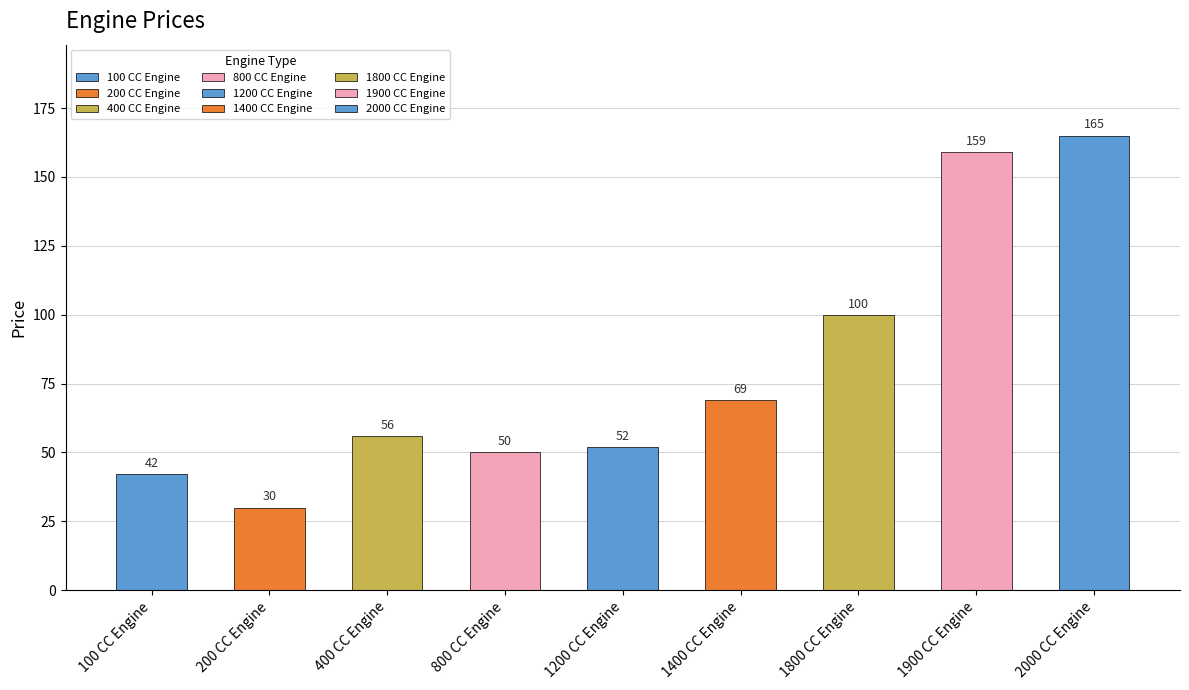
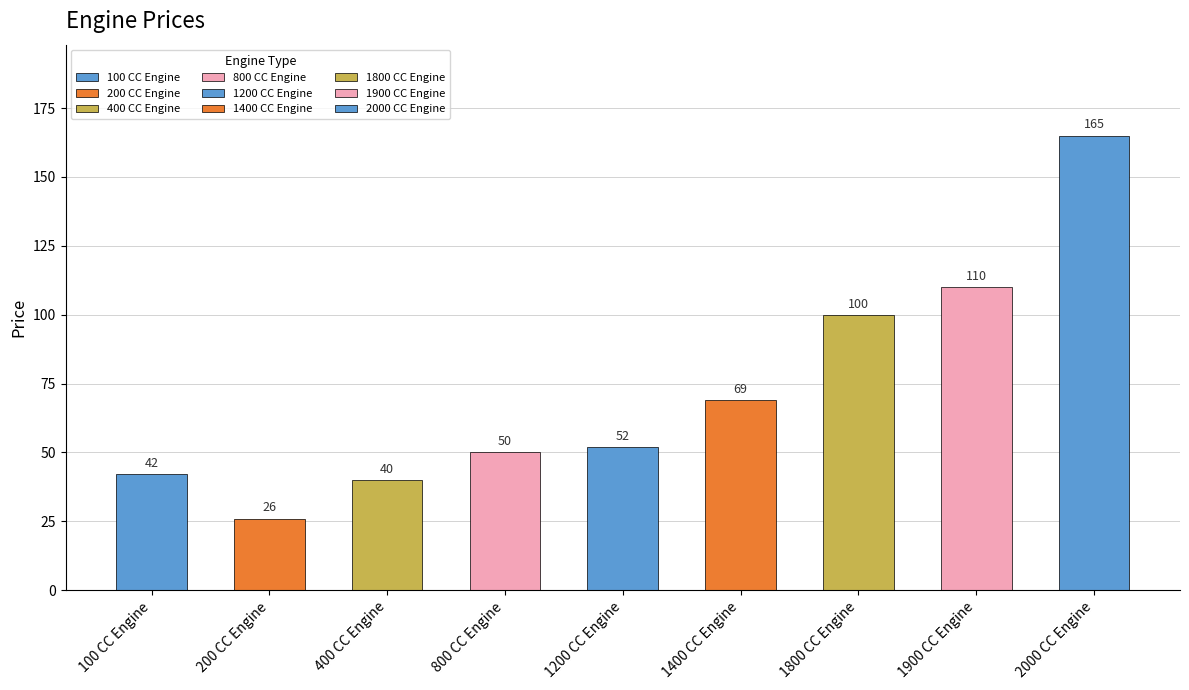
200 CC Engine: 30 -> 26
400 CC Engine: 56 -> 40
1900 CC Engine: 159 -> 110
